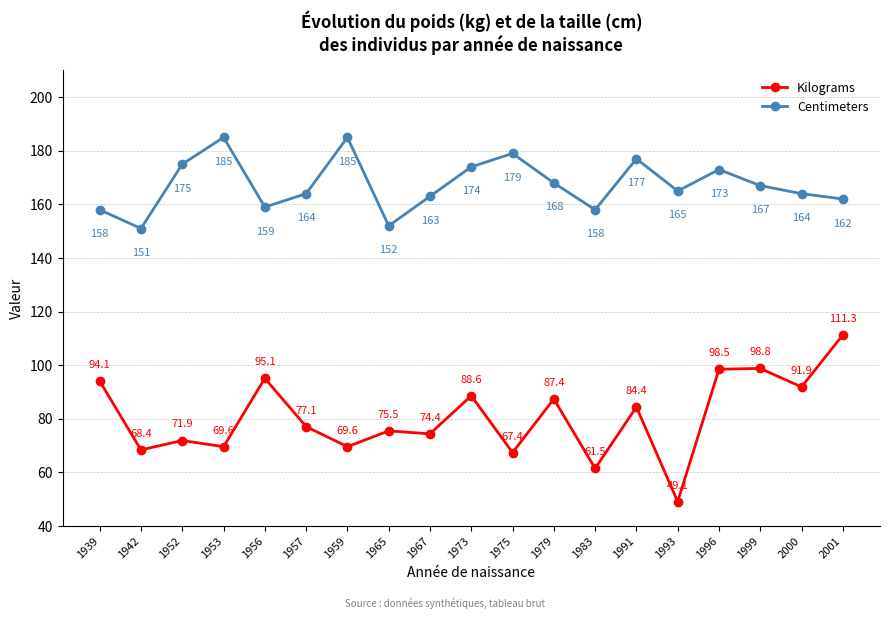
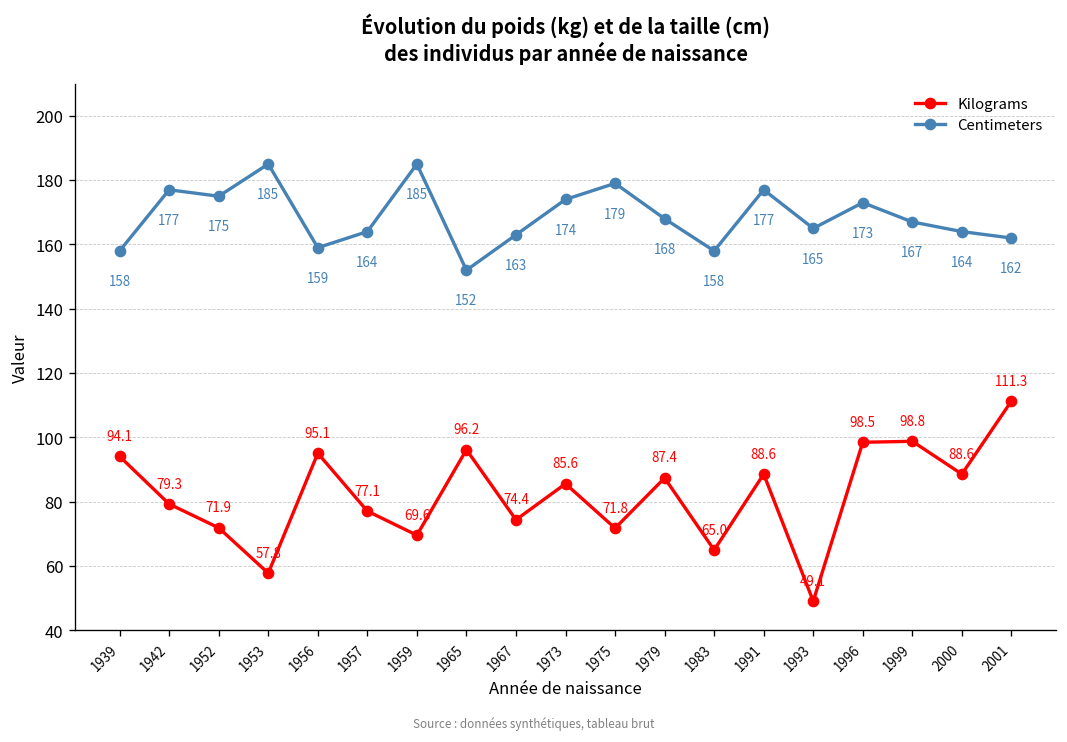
Kilograms, 1942: 68.4 -> 79.3
Centimeters, 1942: 151 -> 177
Kilograms, 1953: 69.6 -> 57.8
Kilograms, 1965: 75.5 -> 96.2
Kilograms, 1973: 88.6 -> 85.6
Kilograms, 1975: 67.4 -> 71.8
Kilograms, 1983: 61.5 -> 65.0
Kilograms, 1991: 84.4 -> 88.6
Kilograms, 2000: 91.9 -> 88.6
